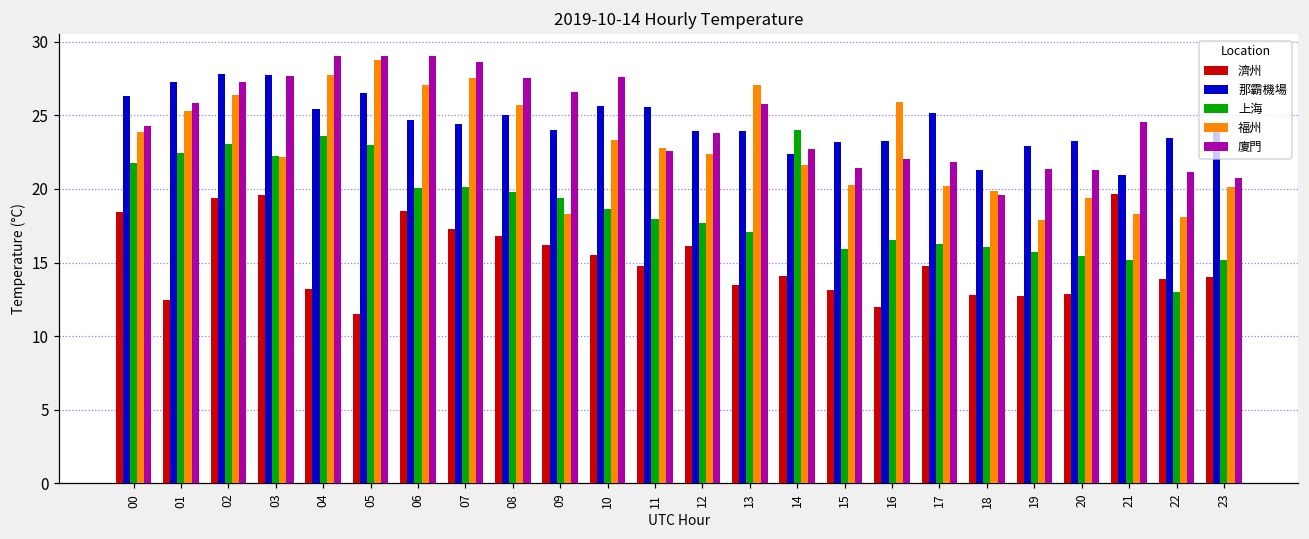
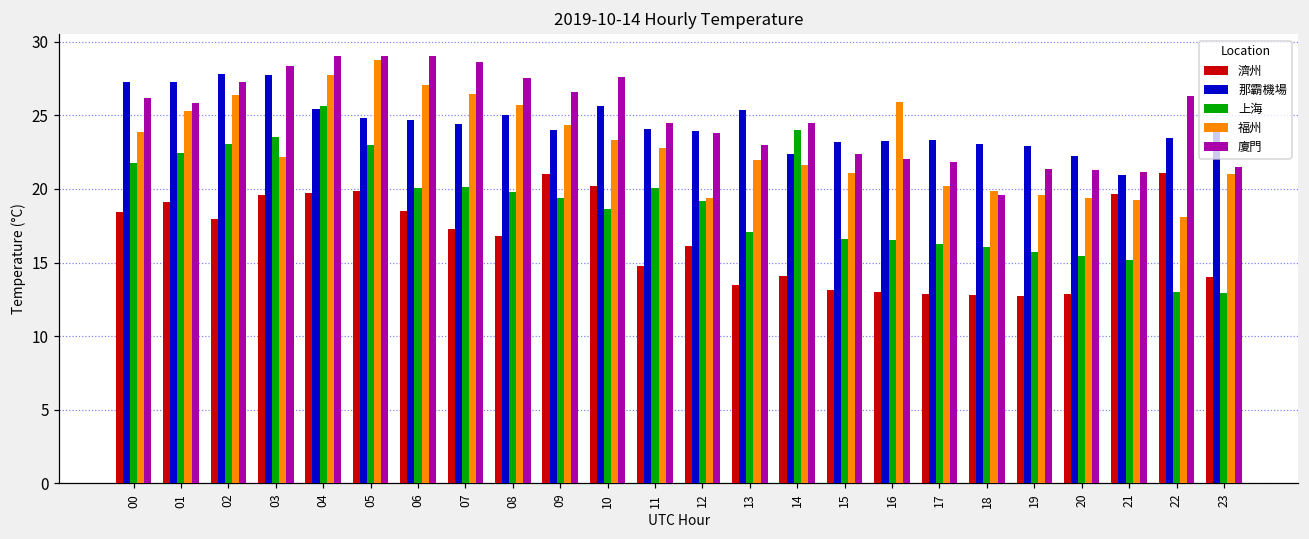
那霸機場, 00: 26.3 -> 27.2
廈門, 00: 24.3 -> 26.2
濟州, 01: 12.5 -> 19.1
濟州, 02: 19.4 -> 17.9
上海, 03: 22.2 -> 23.5
廈門, 03: 27.7 -> 28.4
濟州, 04: 13.2 -> 19.7
上海, 04: 23.6 -> 25.6
濟州, 05: 11.5 -> 19.9
那霸機場, 05: 26.5 -> 24.8
福州, 07: 27.6 -> 26.5
濟州, 09: 16.2 -> 21.1
福州, 09: 18.3 -> 24.4
濟州, 10: 15.5 -> 20.2
那霸機場, 11: 25.6 -> 24.1
上海, 11: 18.0 -> 20.1
廈門, 11: 22.6 -> 24.5
上海, 12: 17.7 -> 19.2
福州, 12: 22.4 -> 19.4
那霸機場, 13: 24.0 -> 25.4
福州, 13: 27.1 -> 22.0
廈門, 13: 25.8 -> 23.0
廈門, 14: 22.7 -> 24.5
上海, 15: 15.9 -> 16.6
福州, 15: 20.3 -> 21.1
廈門, 15: 21.4 -> 22.4
濟州, 16: 12.0 -> 13.0
濟州, 17: 14.8 -> 12.9
那霸機場, 17: 25.1 -> 23.3
那霸機場, 18: 21.3 -> 23.1
福州, 19: 17.9 -> 19.6
那霸機場, 20: 23.3 -> 22.3
福州, 21: 18.3 -> 19.2
廈門, 21: 24.6 -> 21.2
濟州, 22: 13.9 -> 21.1
廈門, 22: 21.2 -> 26.3
上海, 23: 15.2 -> 12.9
福州, 23: 20.1 -> 21.0
廈門, 23: 20.7 -> 21.5
